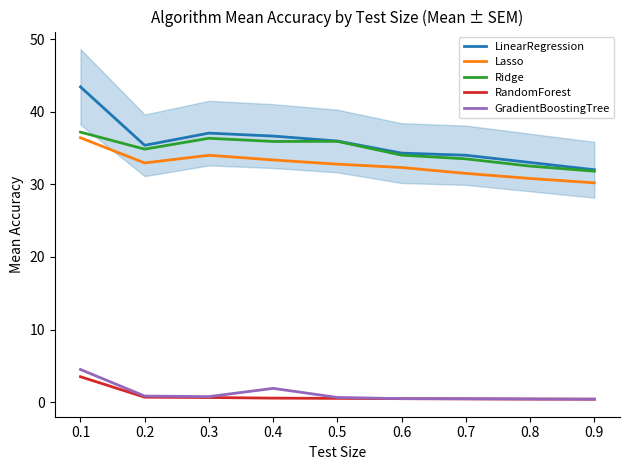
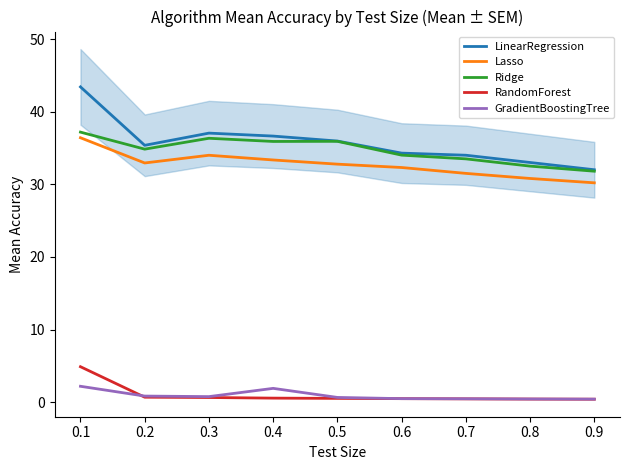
RandomForest, 0.1: 3 -> 5
GradientBoostingTree, 0.1: 4 -> 2
